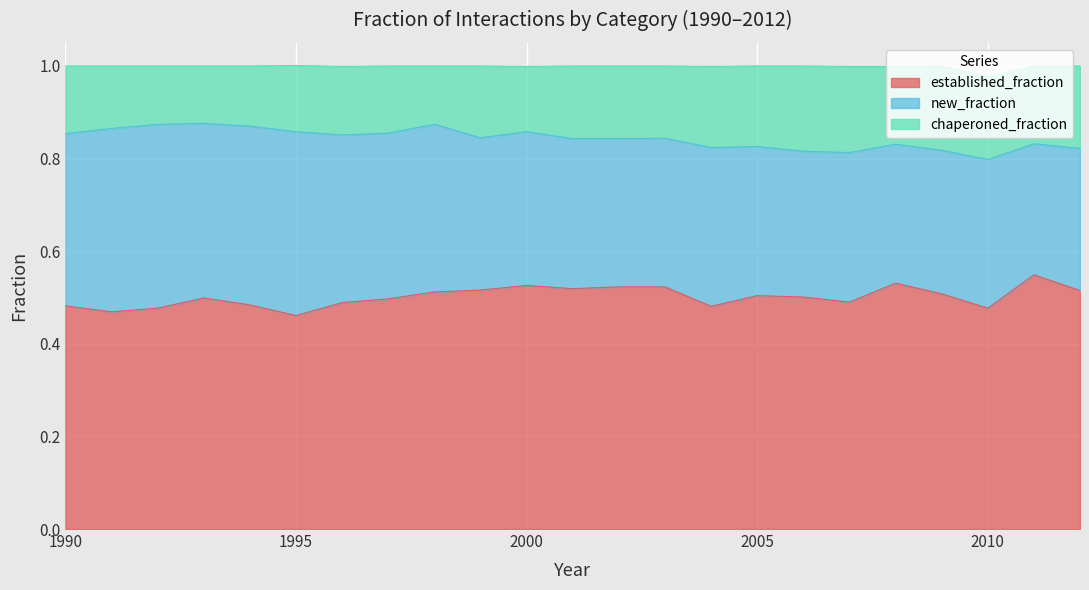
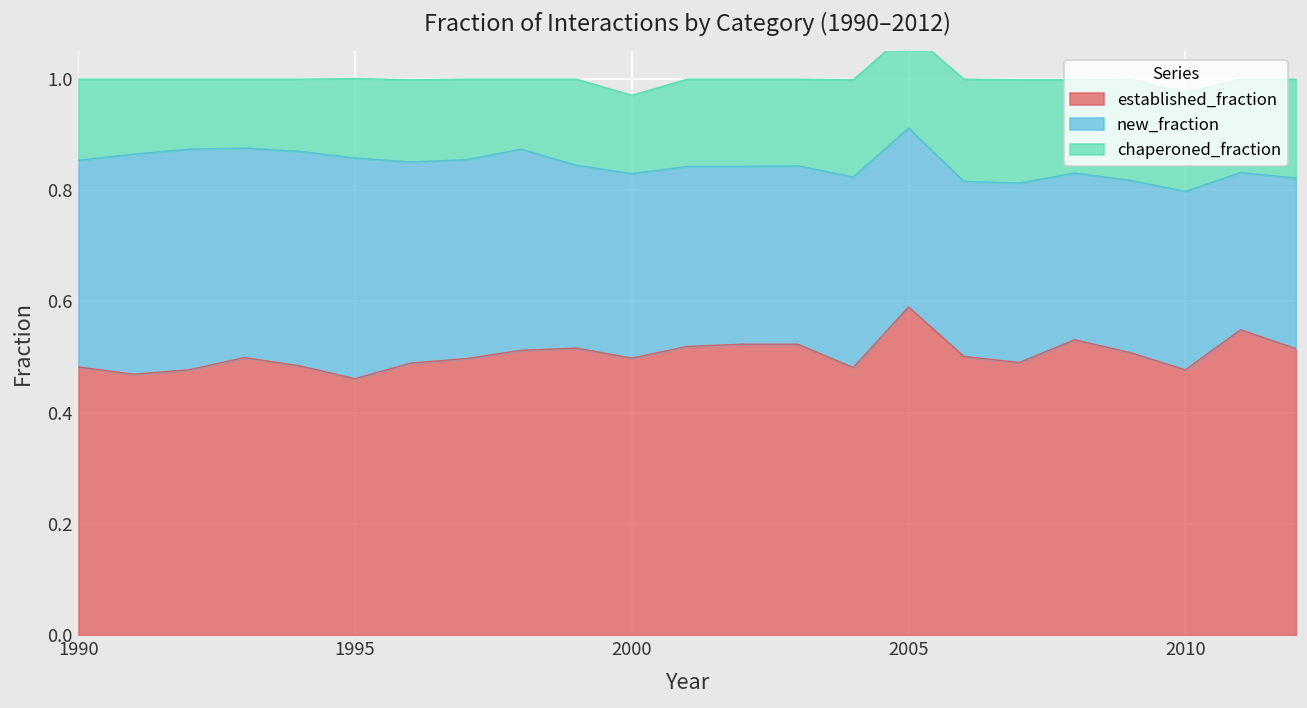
established_fraction, 2000: 0.53 -> 0.50
established_fraction, 2005: 0.50 -> 0.59
